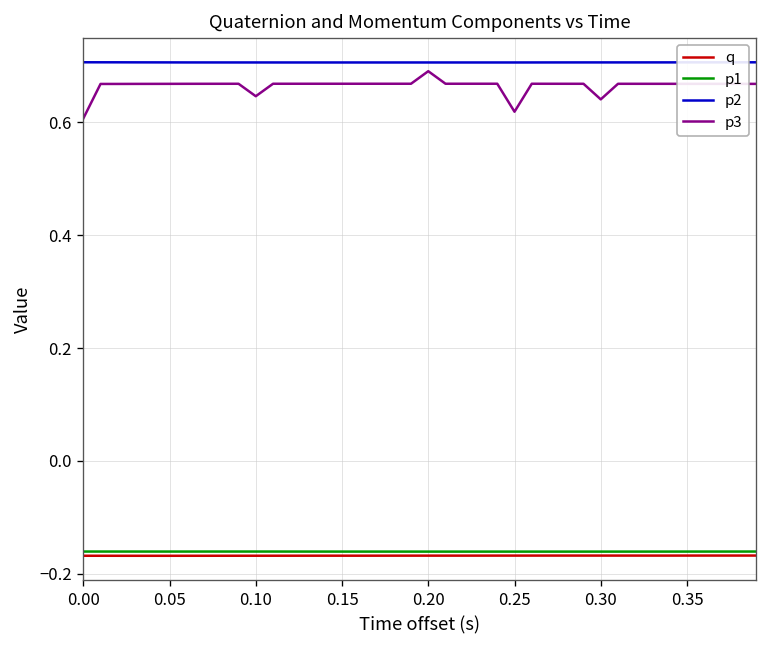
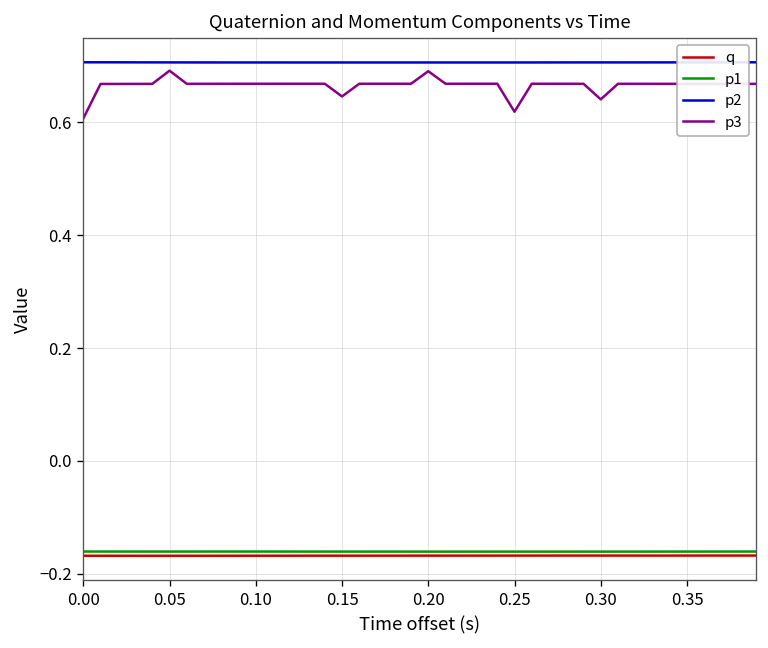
p3, 0.05: 0.67 -> 0.69
p3, 0.10: 0.65 -> 0.67
p3, 0.15: 0.67 -> 0.65
